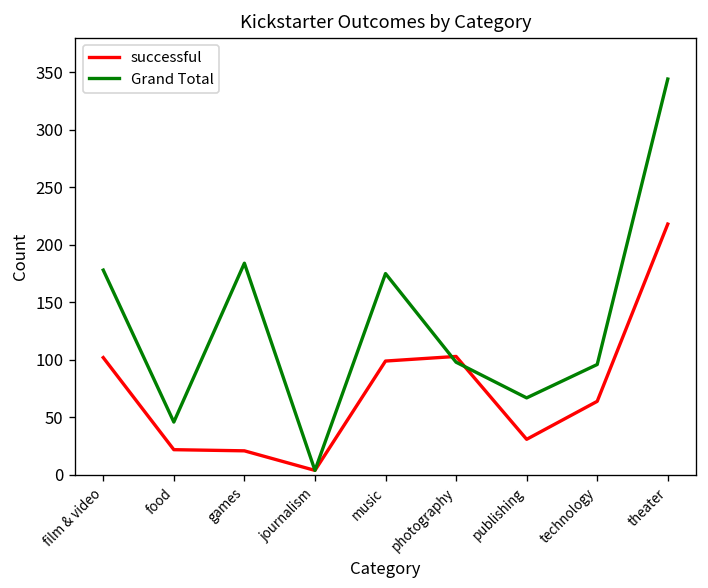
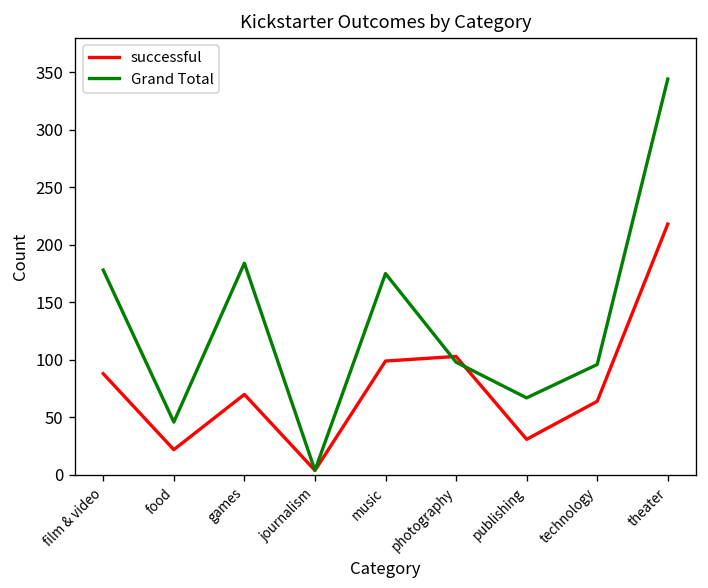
successful, film & video: 100 -> 90
successful, games: 20 -> 70
